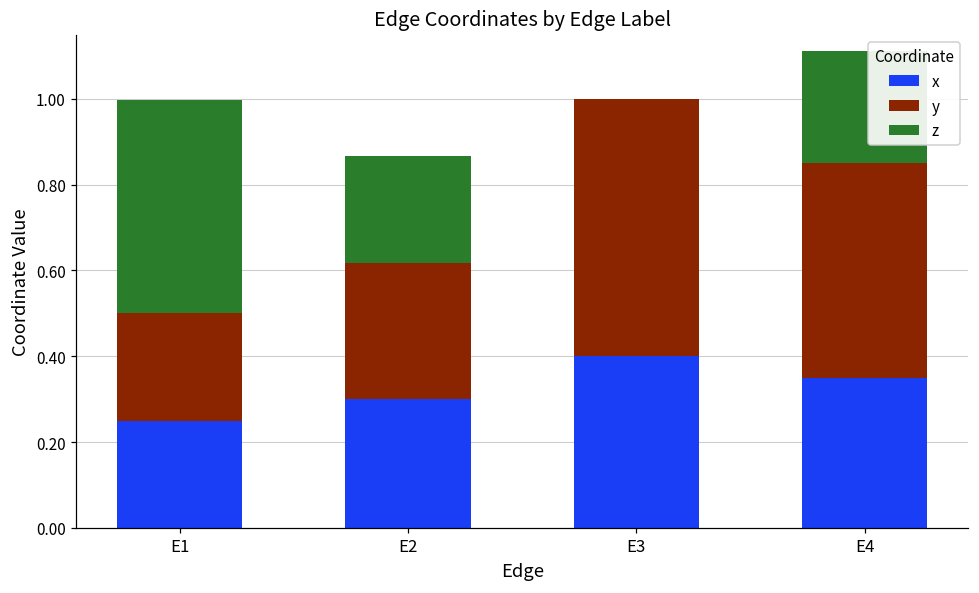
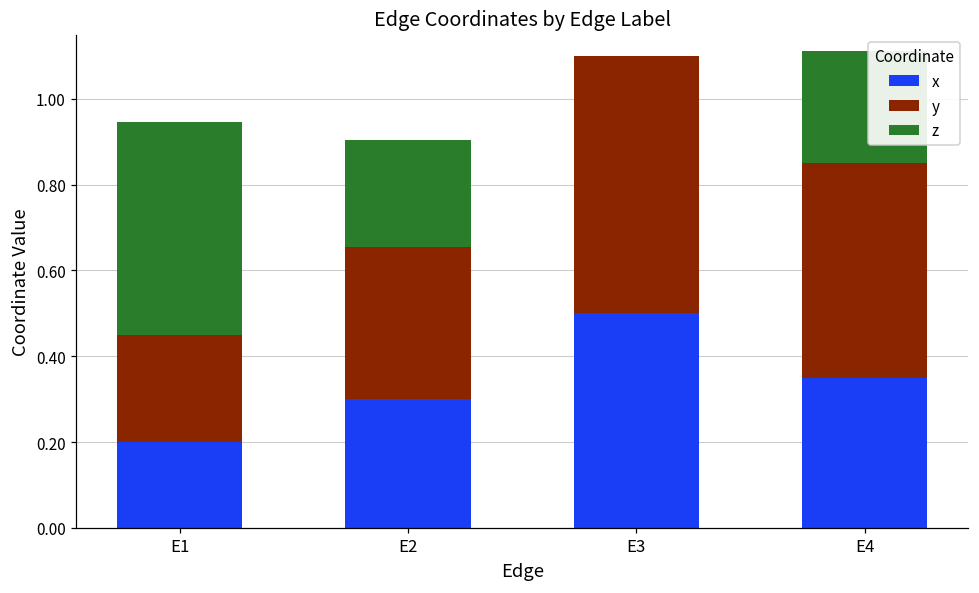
x, E1: 0.25 -> 0.20
y, E2: 0.32 -> 0.35
x, E3: 0.4 -> 0.5
